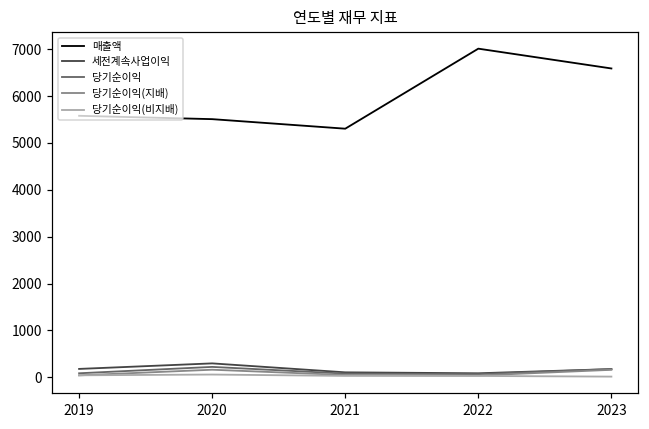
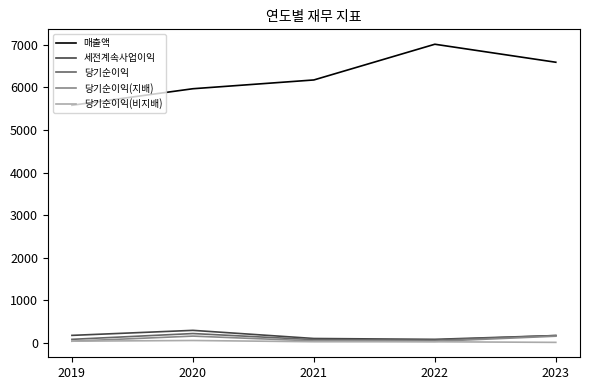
매출액, 2020: 5500 -> 6000
매출액, 2021: 5300 -> 6200
